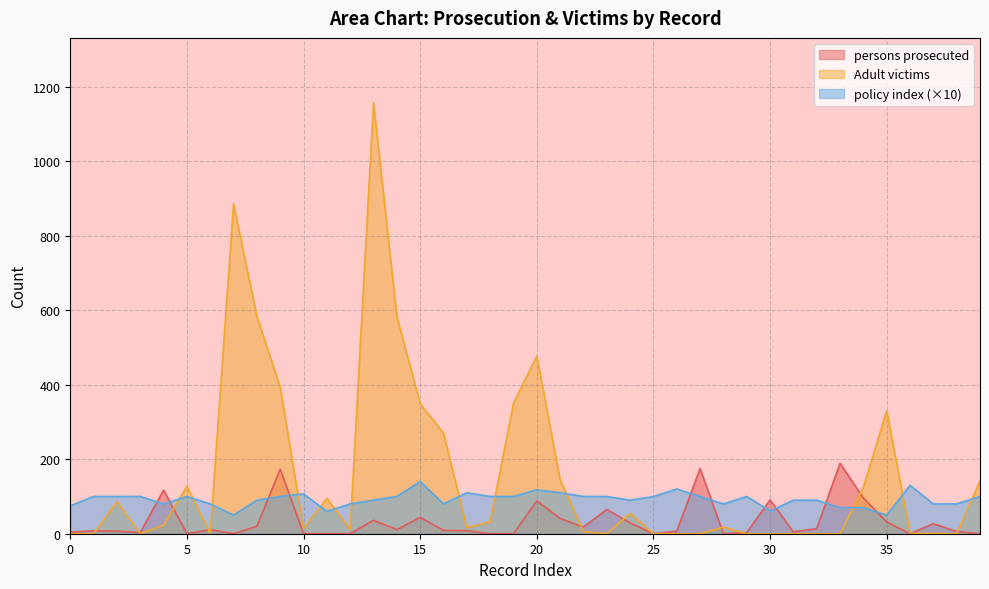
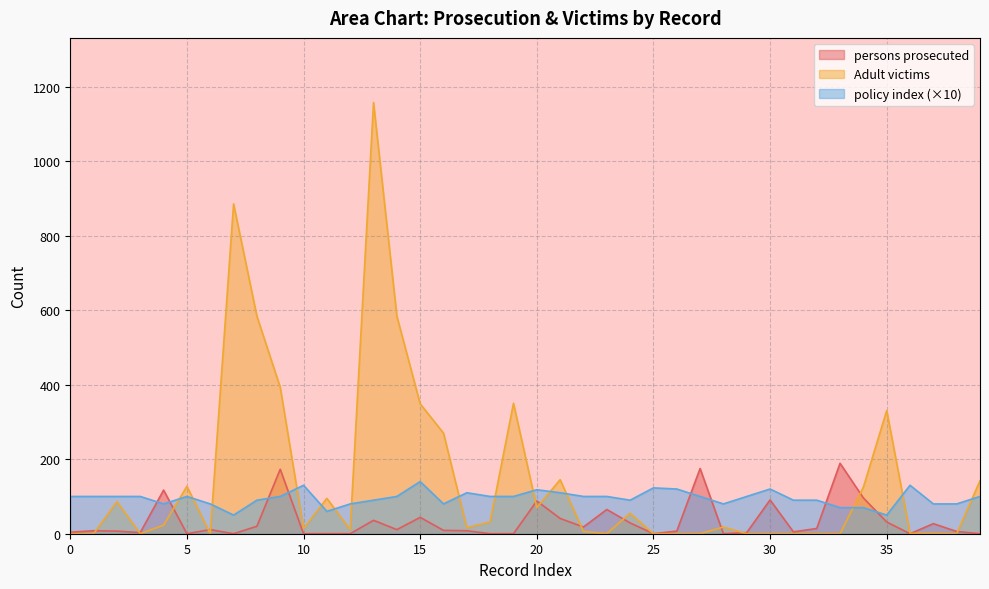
policy index (×10), 0: 80 -> 100
policy index (×10), 10: 110 -> 130
Adult victims, 20: 480 -> 70
policy index (×10), 25: 100 -> 120
policy index (×10), 30: 60 -> 120
